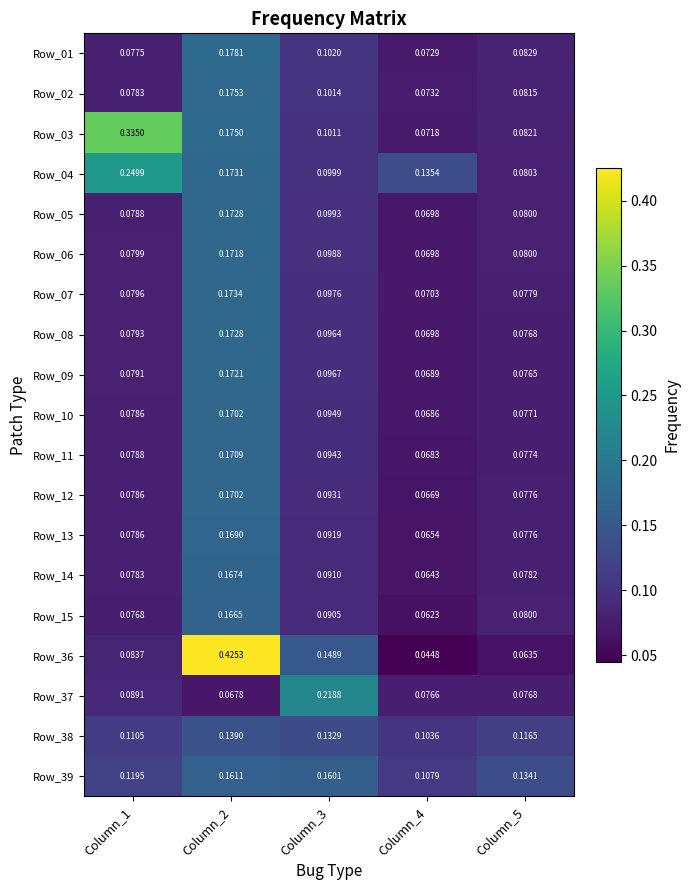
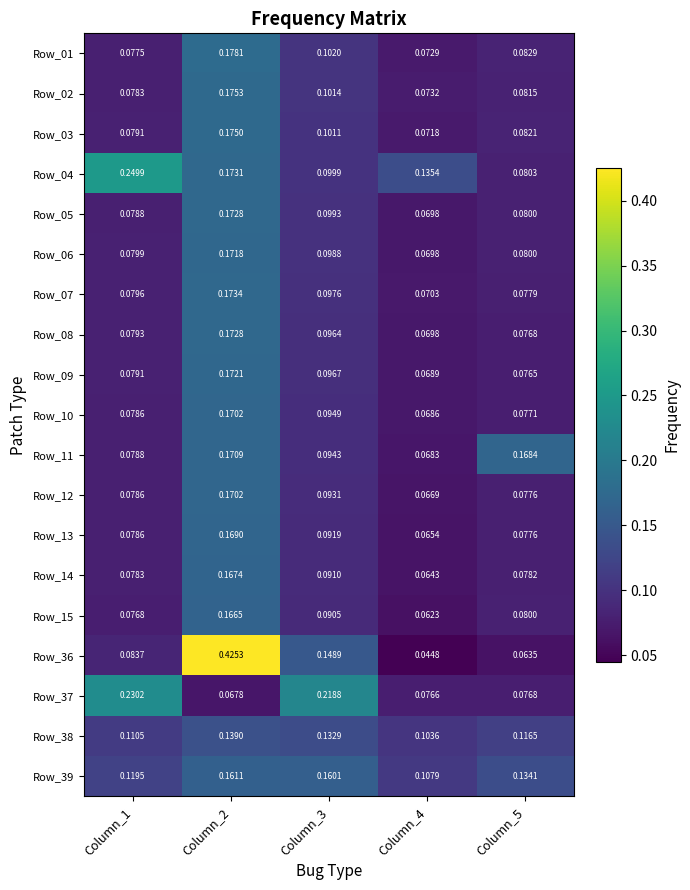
Row_03, Column_1: 0.3350 -> 0.0791
Row_11, Column_5: 0.0774 -> 0.1684
Row_37, Column_1: 0.0891 -> 0.2302
